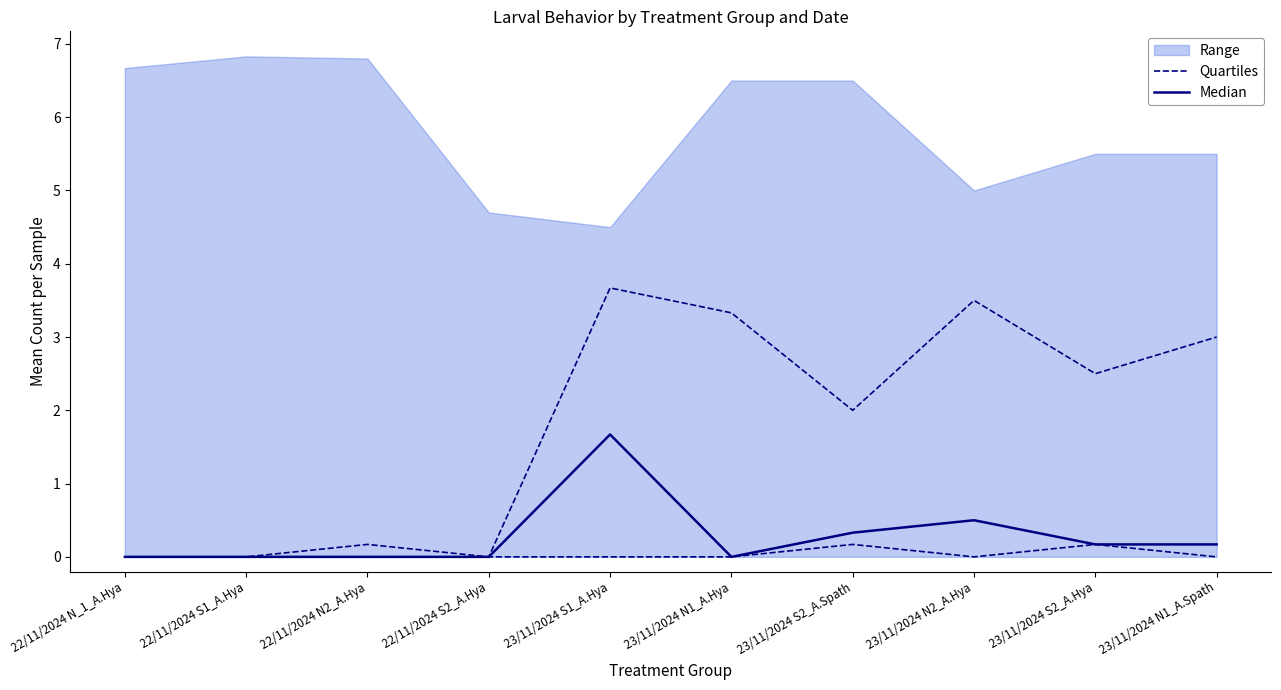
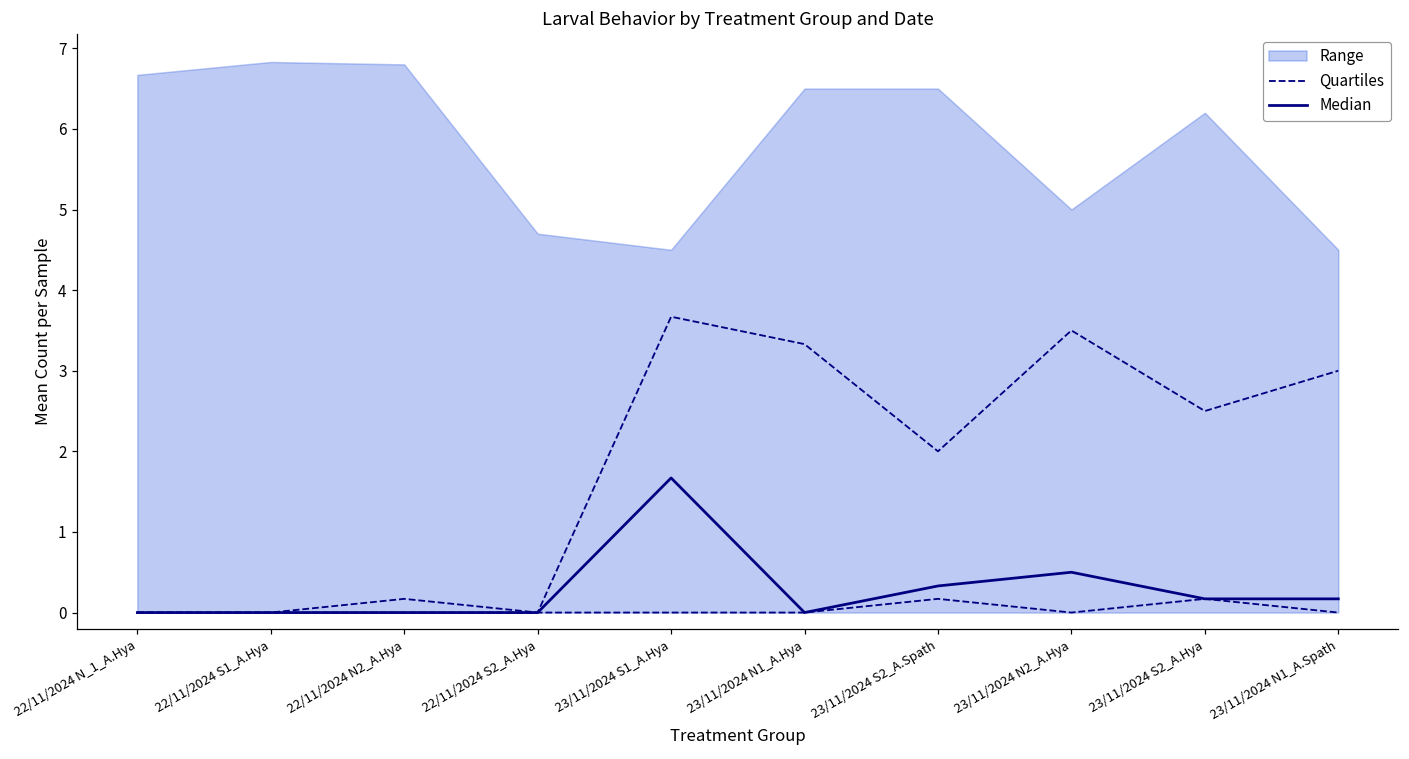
Range, 23/11/2024 S2_A.Hya: 5.5 -> 6.2
Range, 23/11/2024 N1_A.Spath: 5.5 -> 4.5
